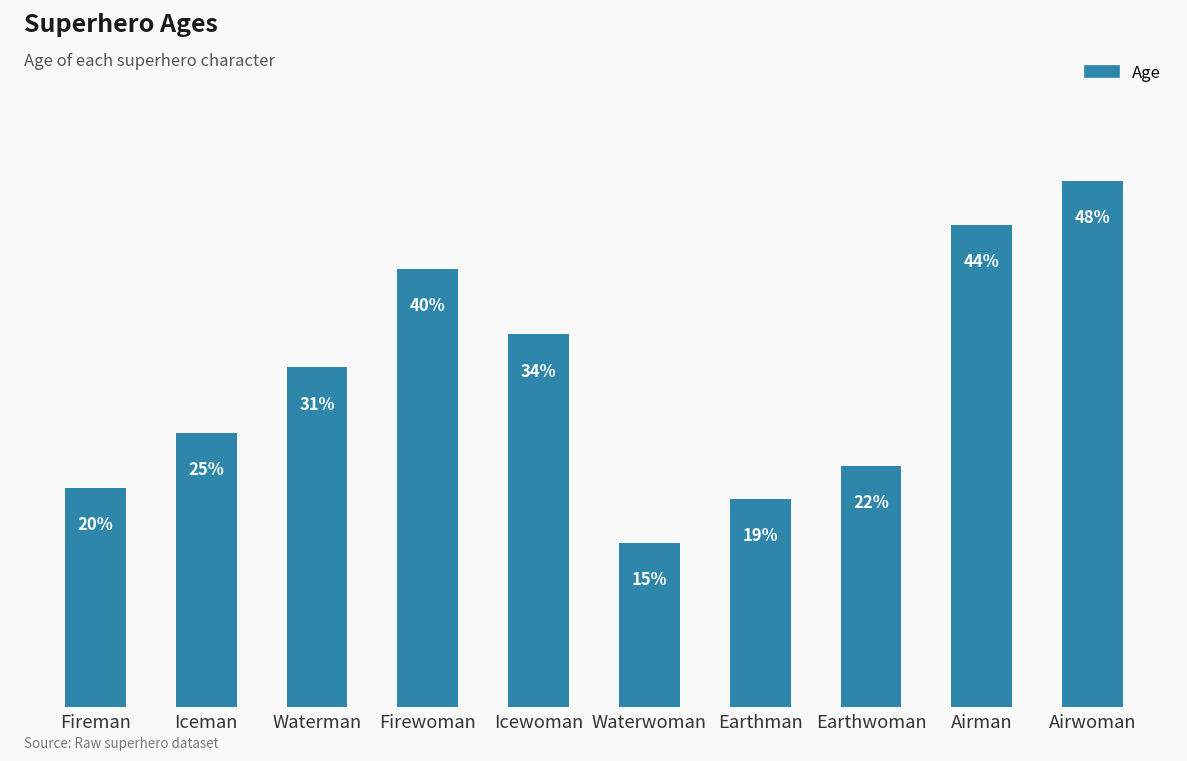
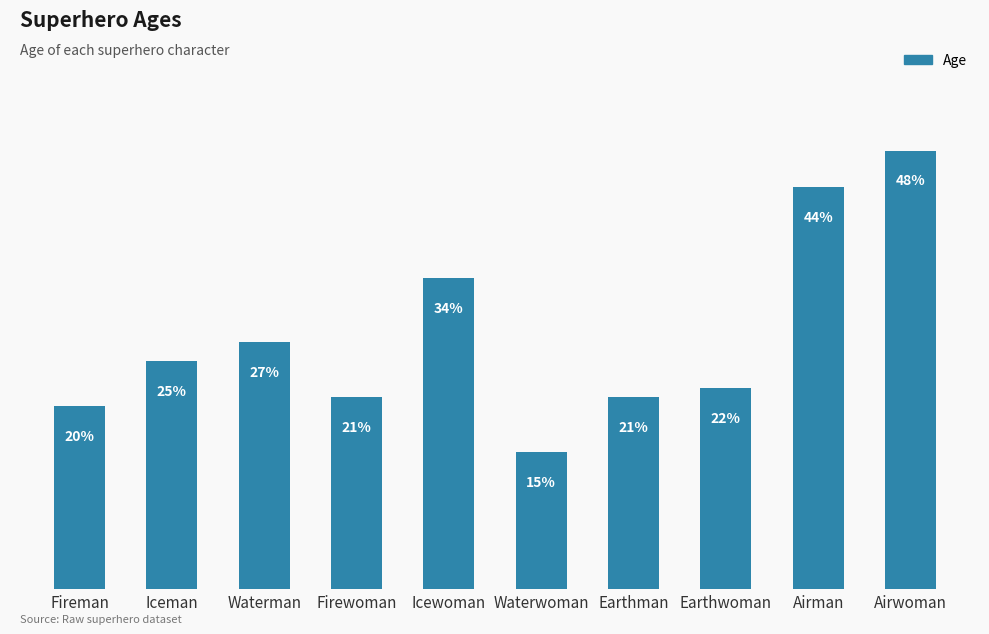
Waterman: 31% -> 27%
Firewoman: 40% -> 21%
Earthman: 19% -> 21%
